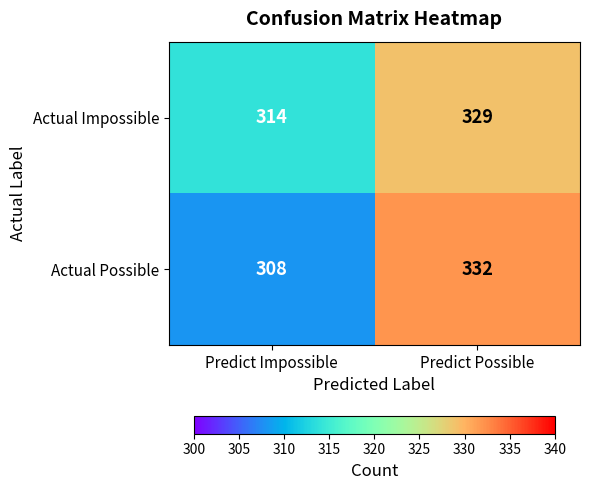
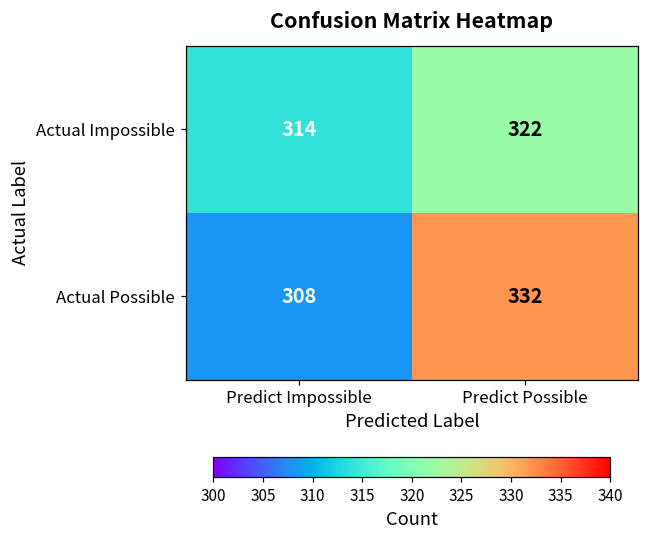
Actual Impossible, Predict Possible: 329 -> 322
